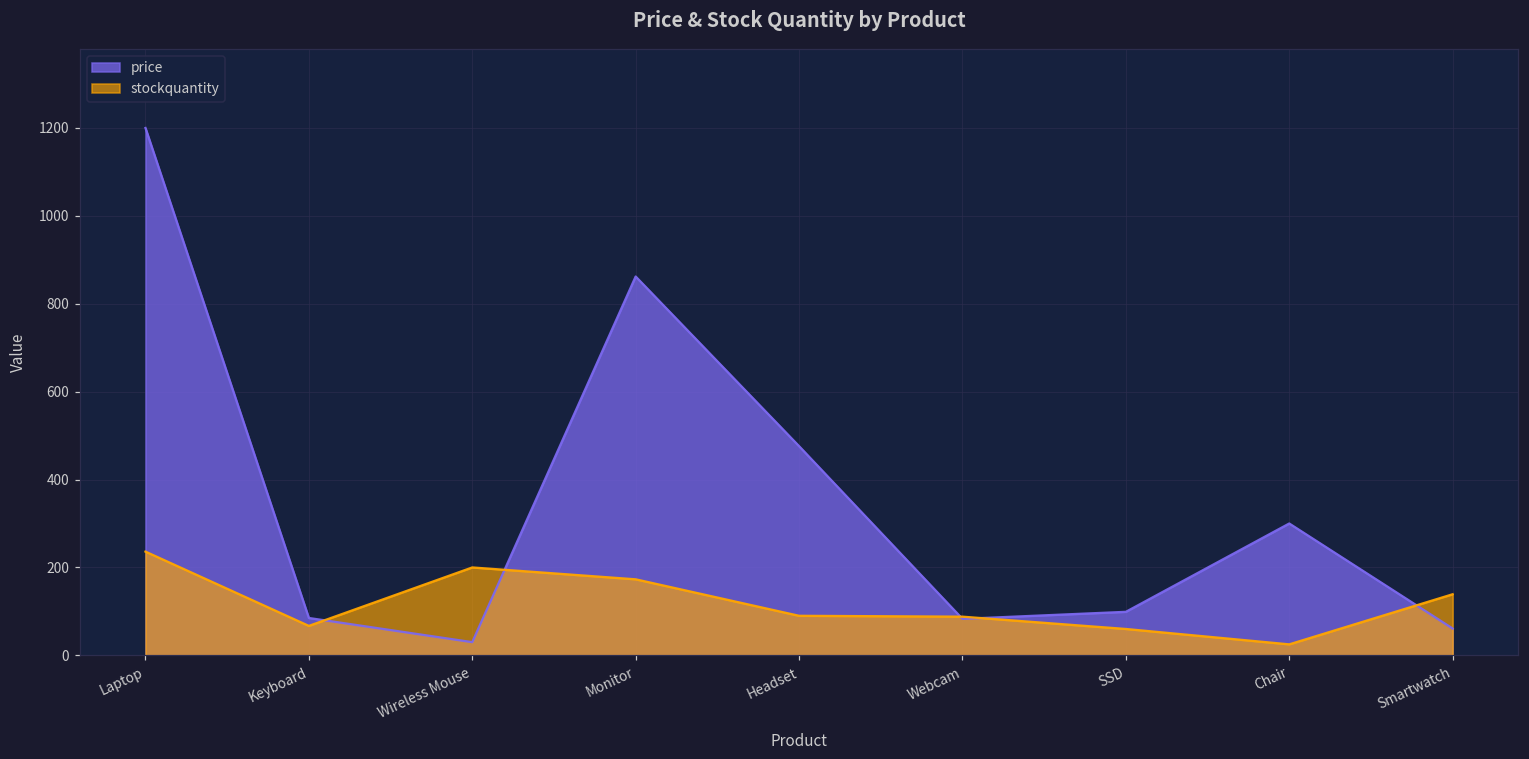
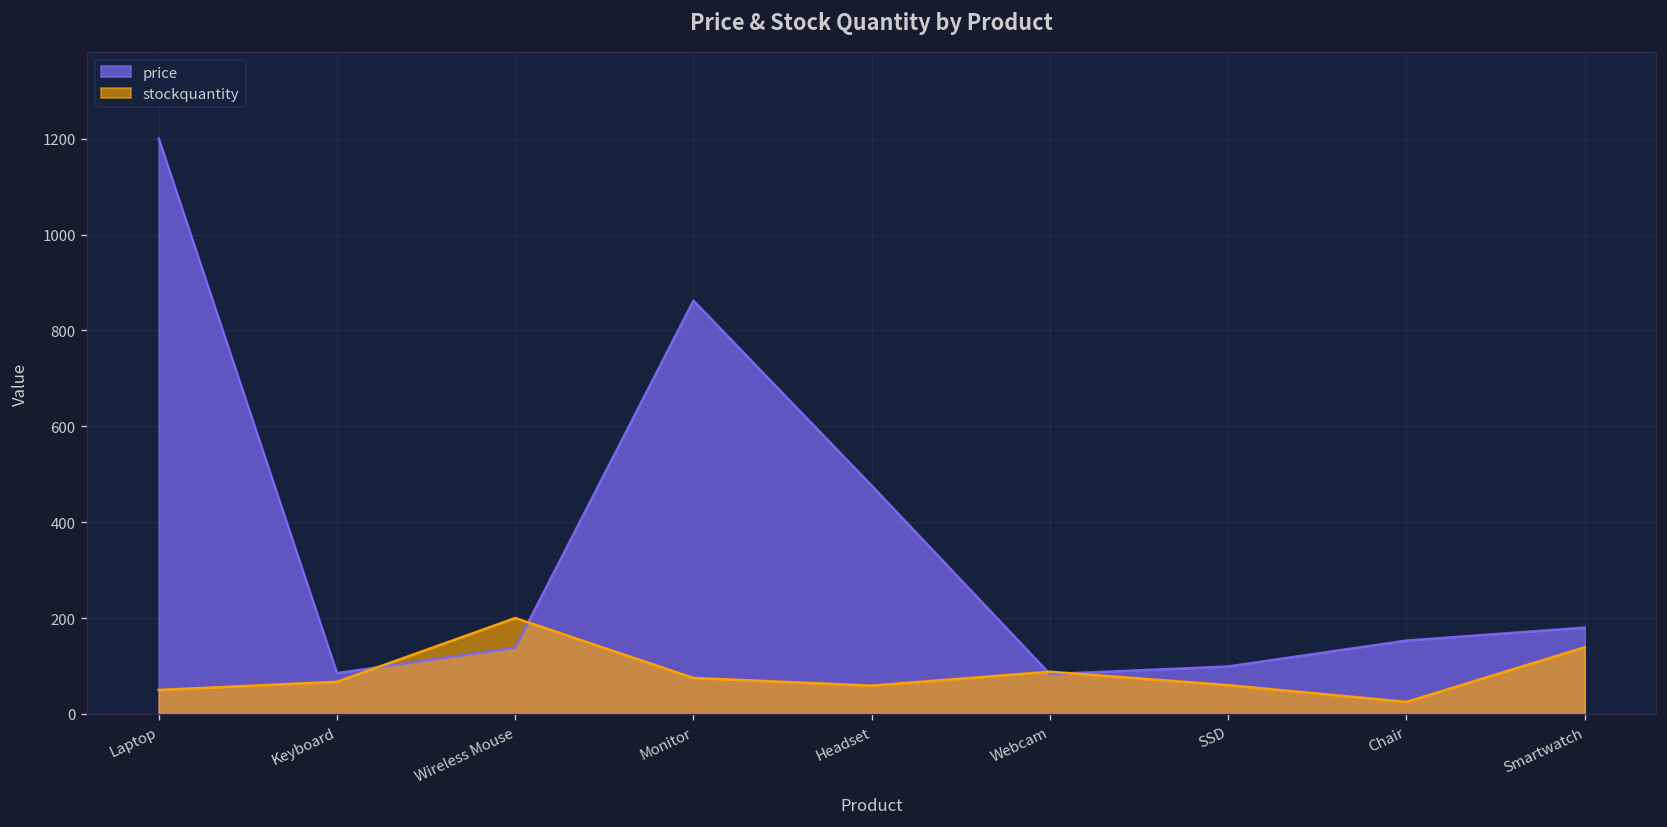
stockquantity, Laptop: 240 -> 50
price, Wireless Mouse: 30 -> 140
stockquantity, Monitor: 170 -> 80
stockquantity, Headset: 90 -> 60
price, Chair: 300 -> 150
price, Smartwatch: 60 -> 180
